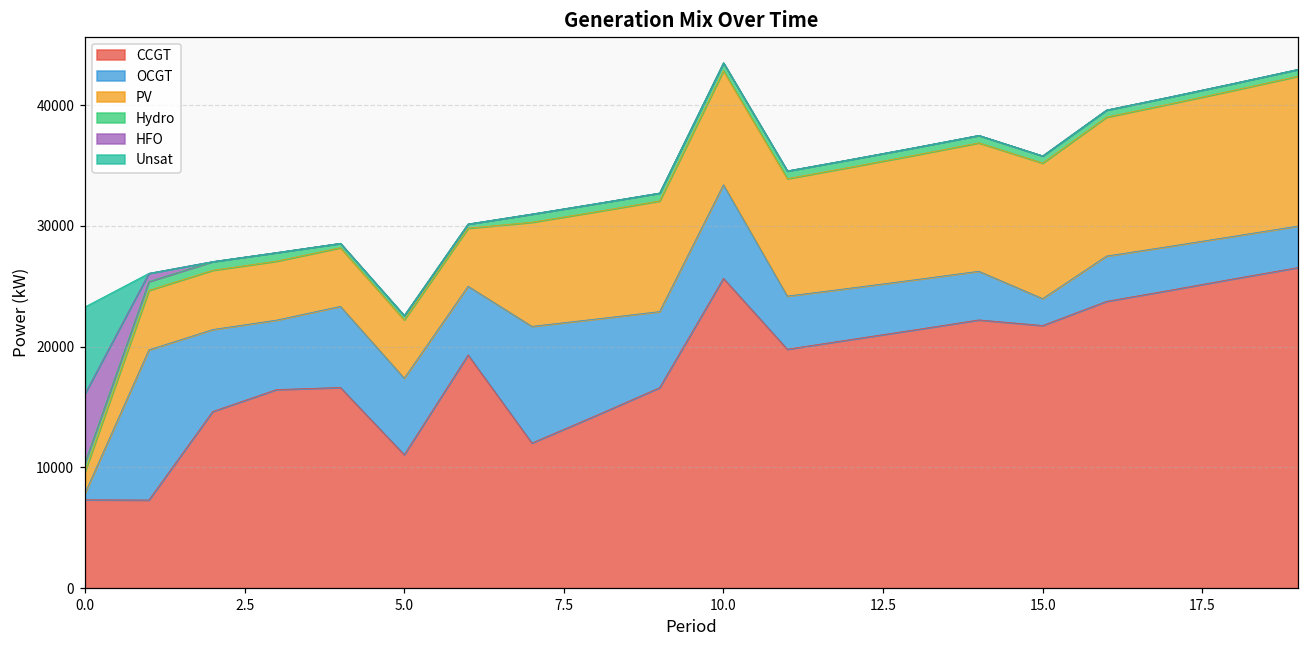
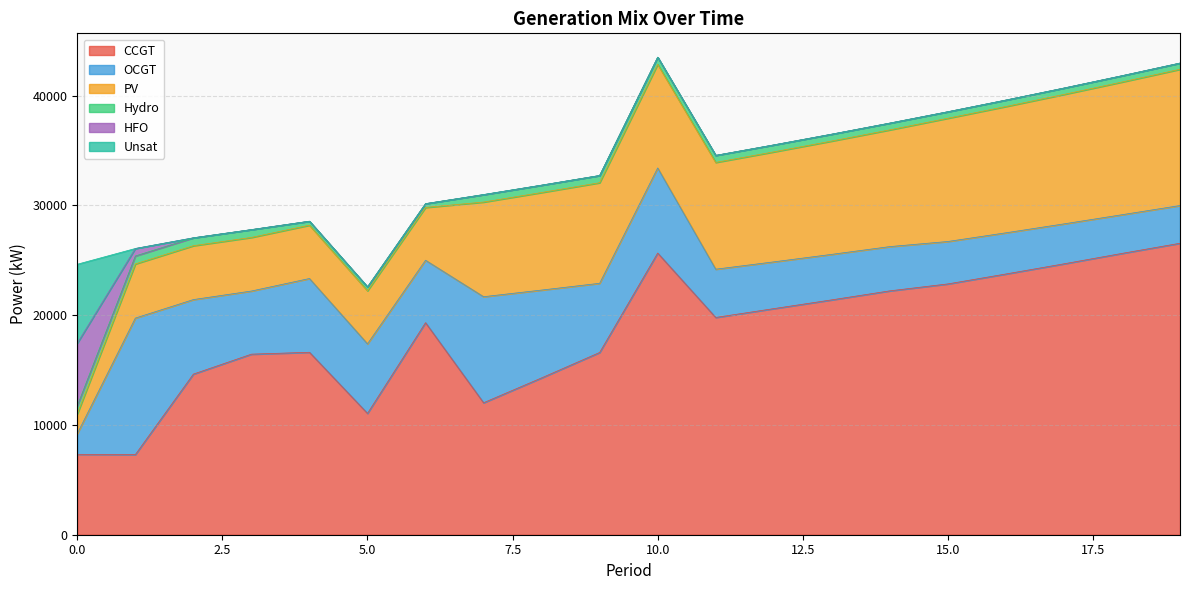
OCGT, 0.0: 500 -> 1900
CCGT, 15.0: 21800 -> 22800
OCGT, 15.0: 2200 -> 3900
